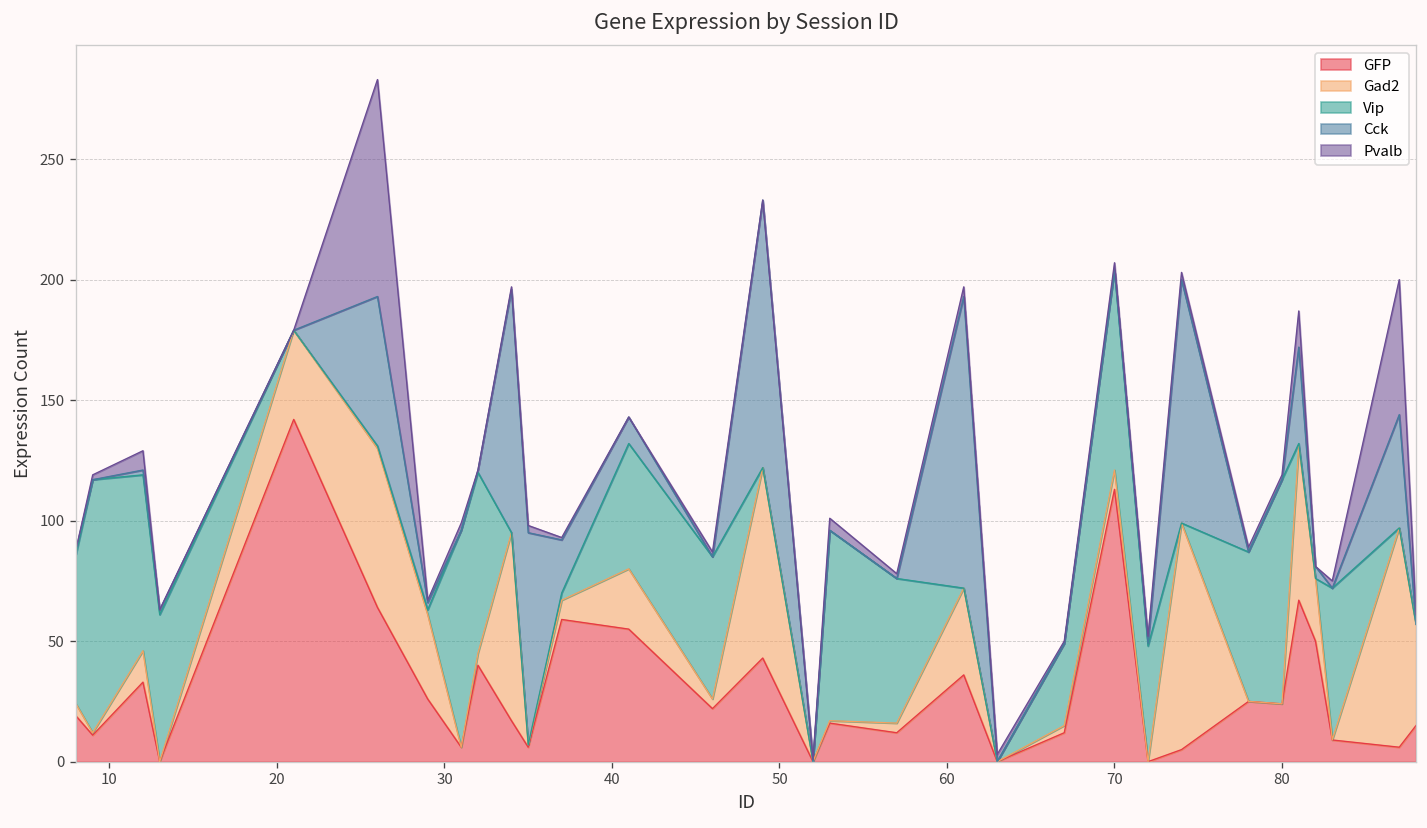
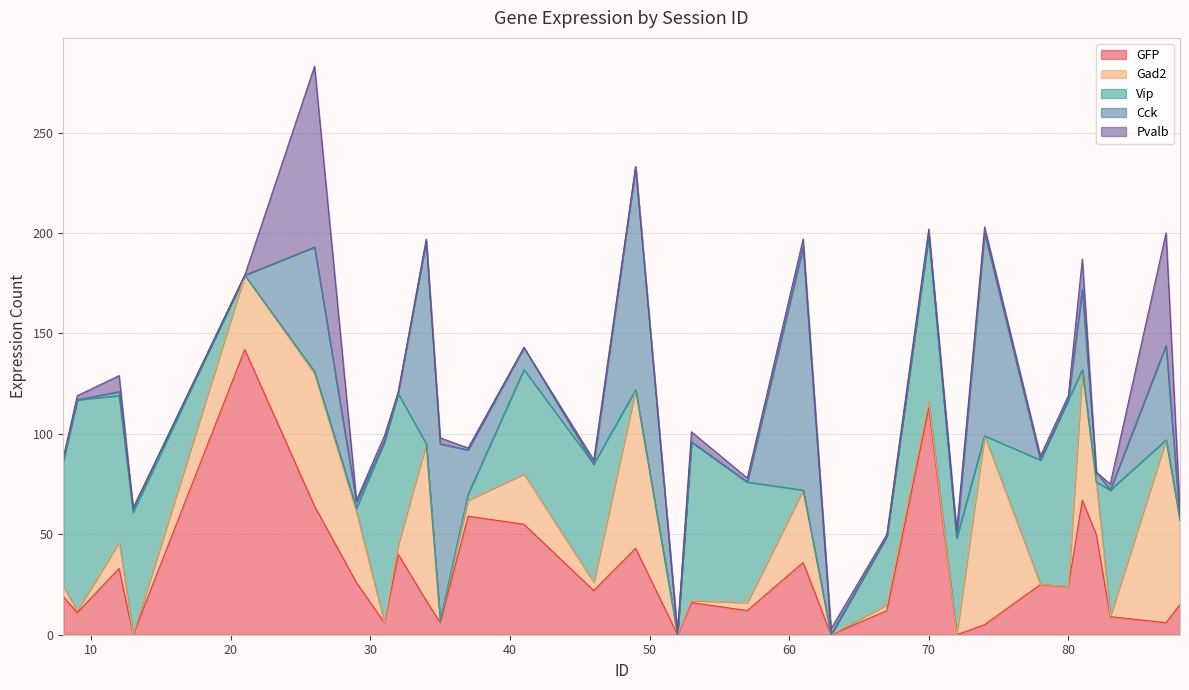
Gad2, 70: 8 -> 3
